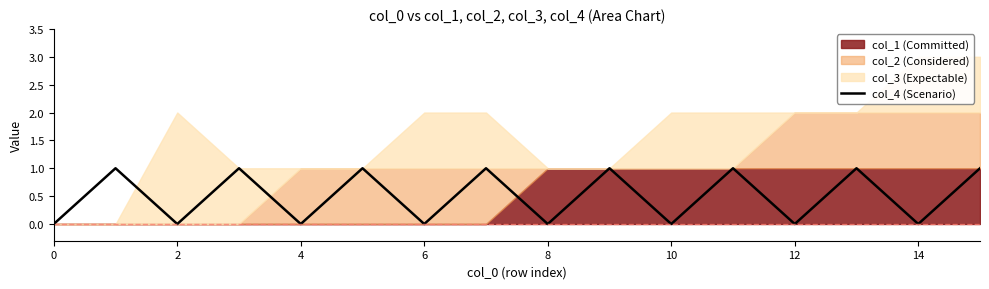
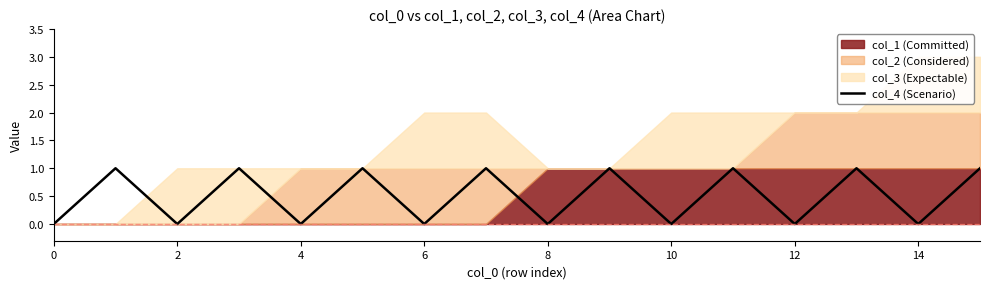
col_3 (Expectable), 2: 2 -> 1
